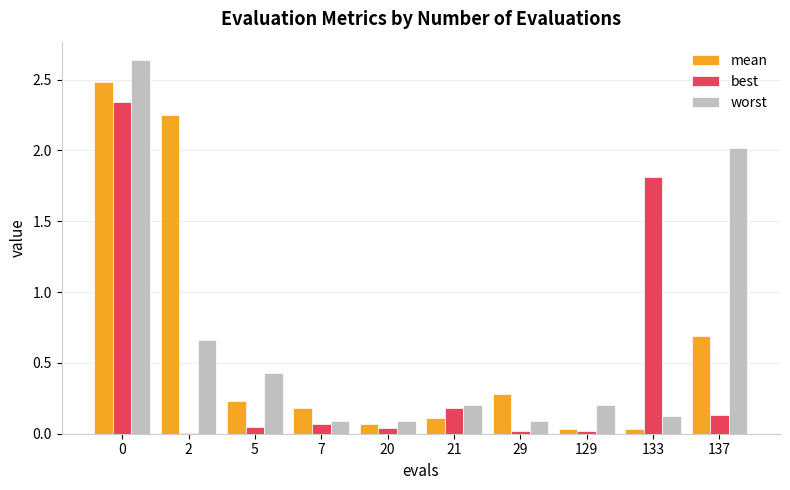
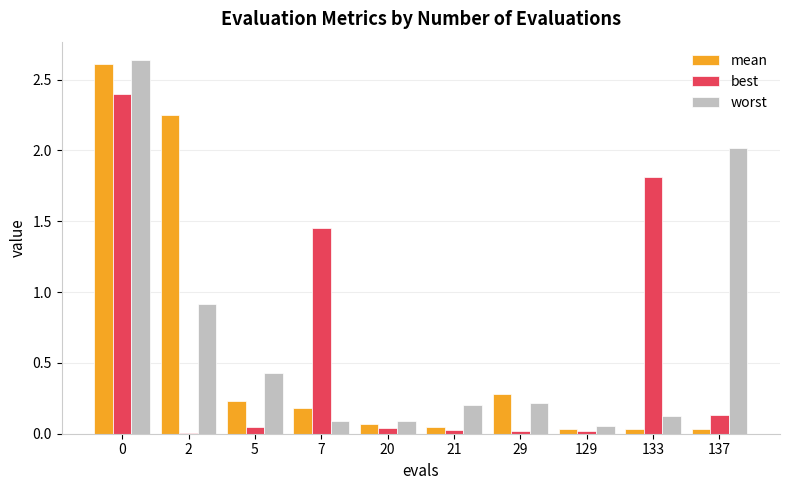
mean, 0: 2.48 -> 2.61
best, 0: 2.34 -> 2.40
worst, 2: 0.66 -> 0.91
best, 7: 0.07 -> 1.45
mean, 21: 0.11 -> 0.05
best, 21: 0.18 -> 0.03
worst, 29: 0.09 -> 0.22
worst, 129: 0.20 -> 0.05
mean, 137: 0.69 -> 0.04
